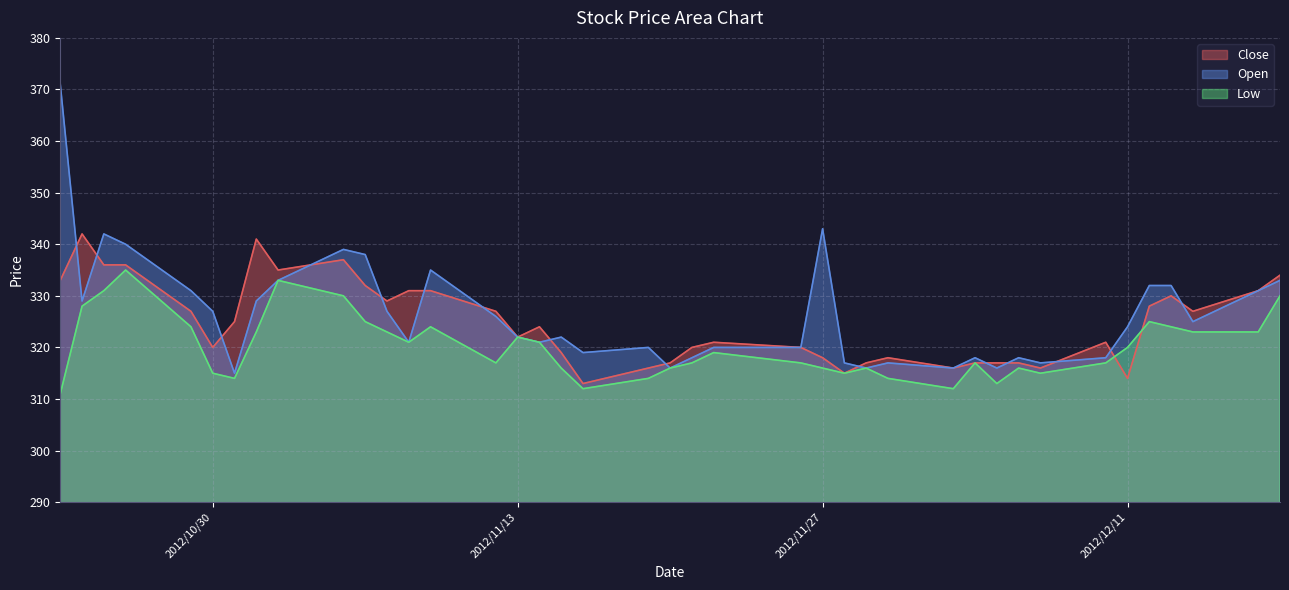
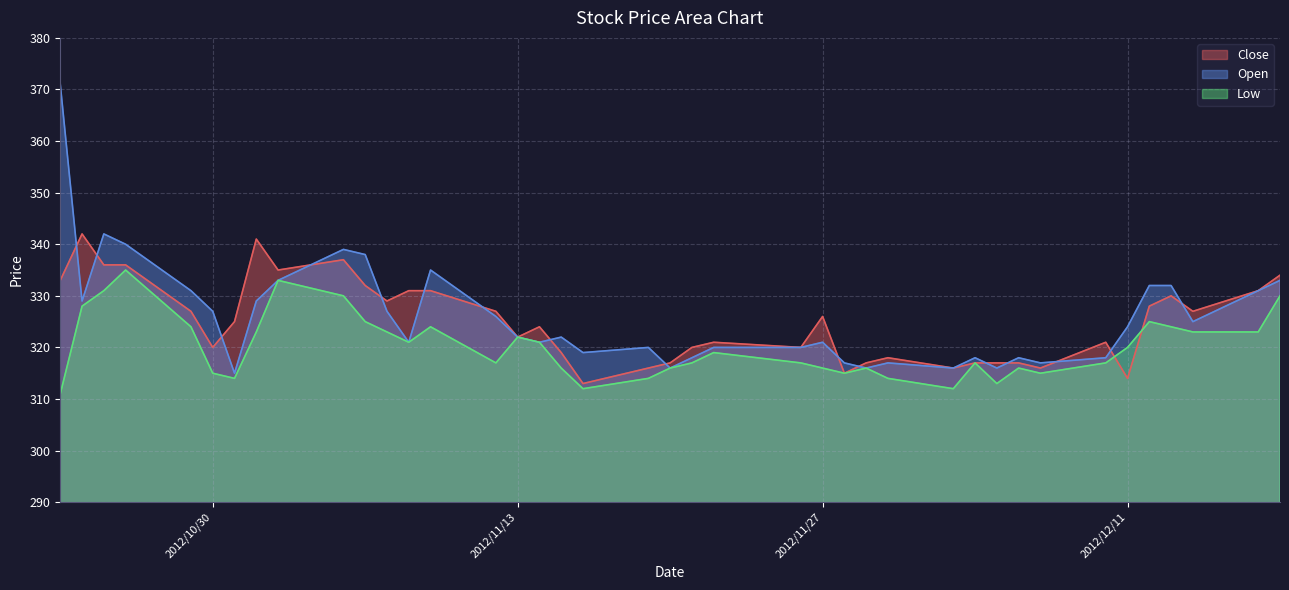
Close, 2012/11/27: 318 -> 326
Open, 2012/11/27: 343 -> 321
